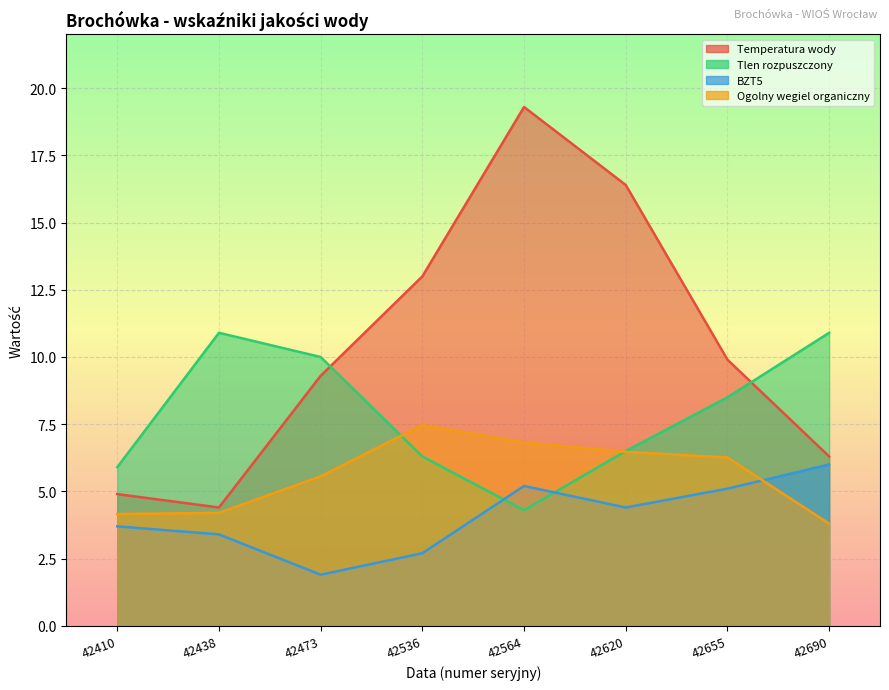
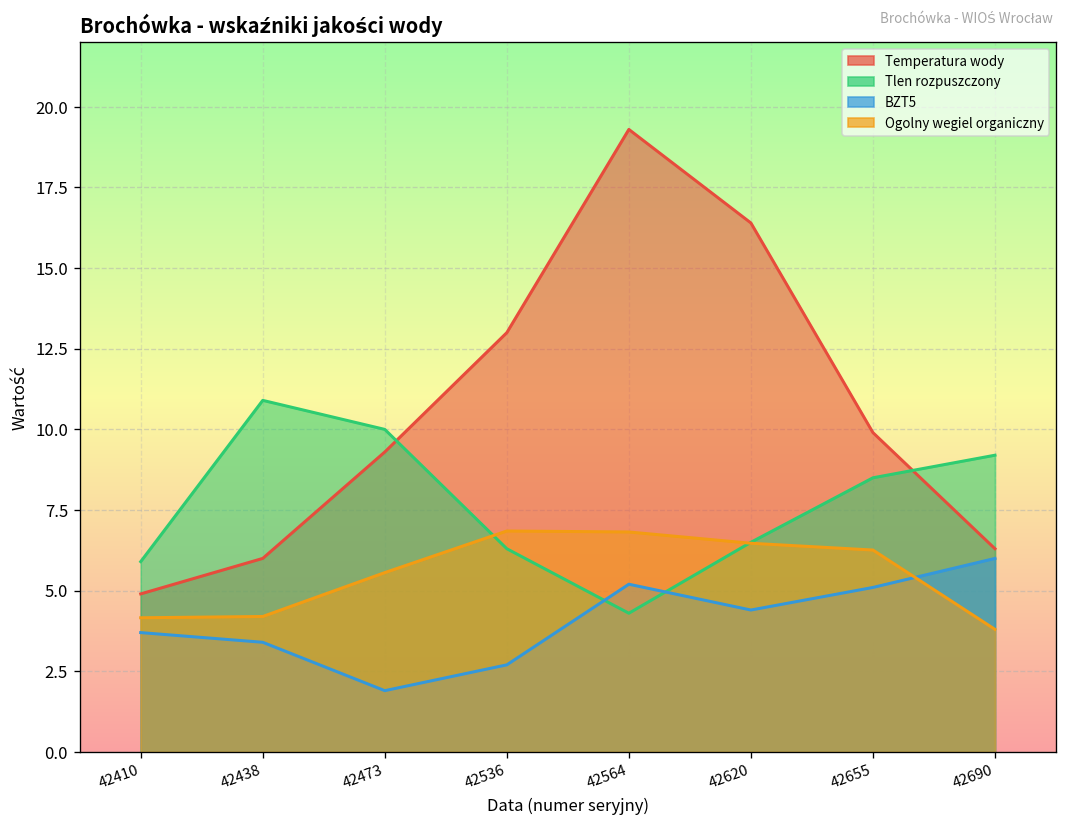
Temperatura wody, 42438: 4.4 -> 6.0
Ogolny wegiel organiczny, 42536: 7.5 -> 6.9
Tlen rozpuszczony, 42690: 10.9 -> 9.2
